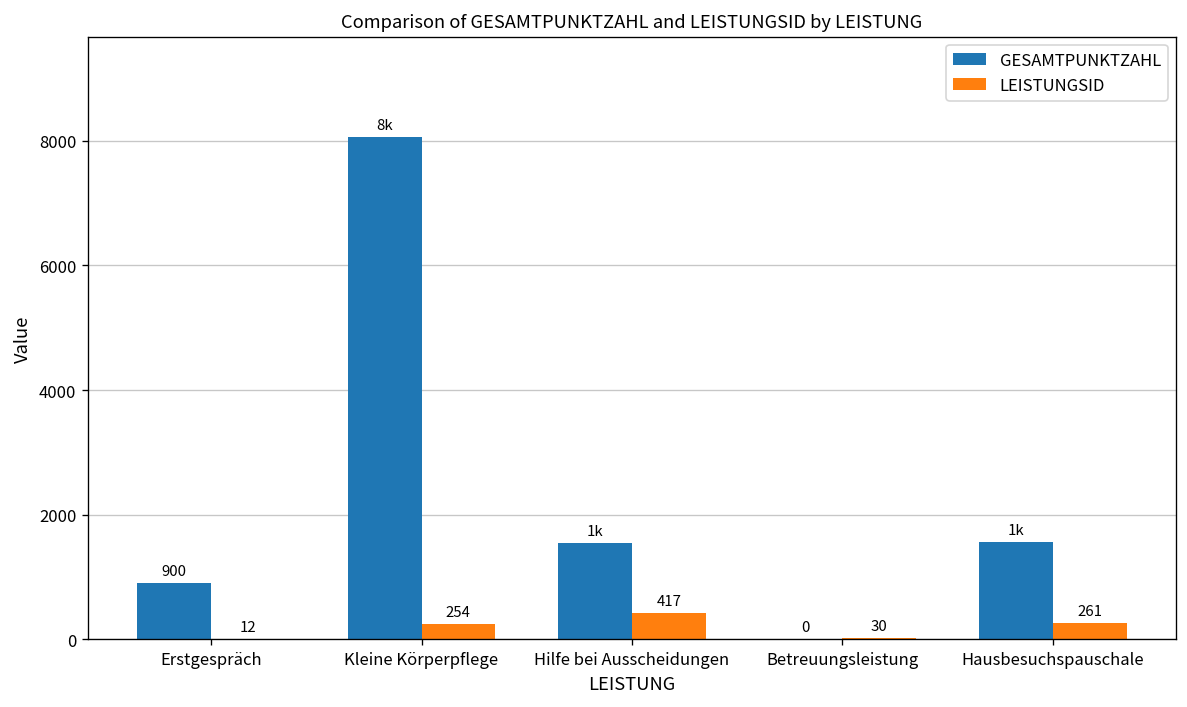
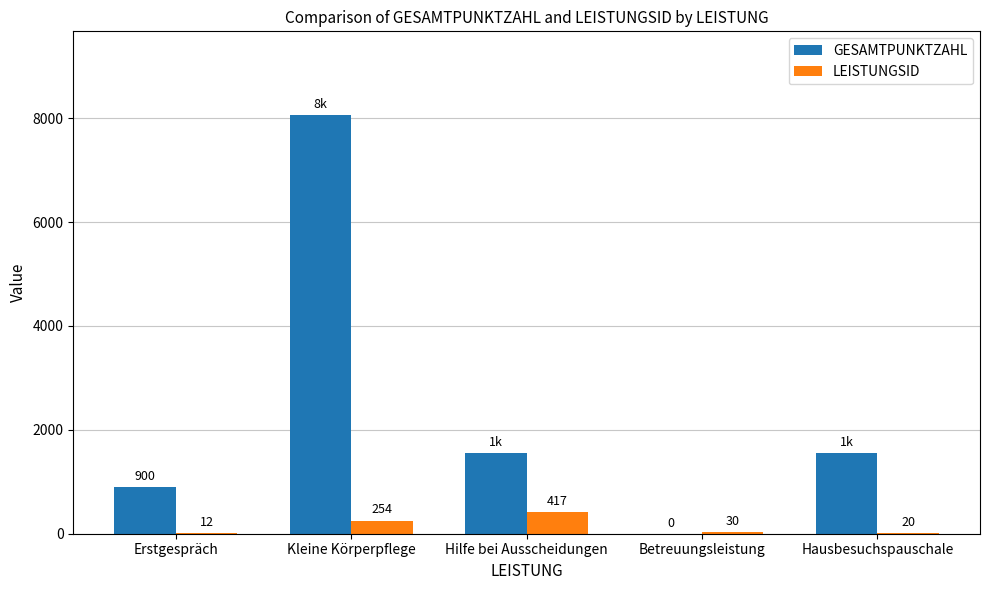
LEISTUNGSID, Hausbesuchspauschale: 261 -> 20
